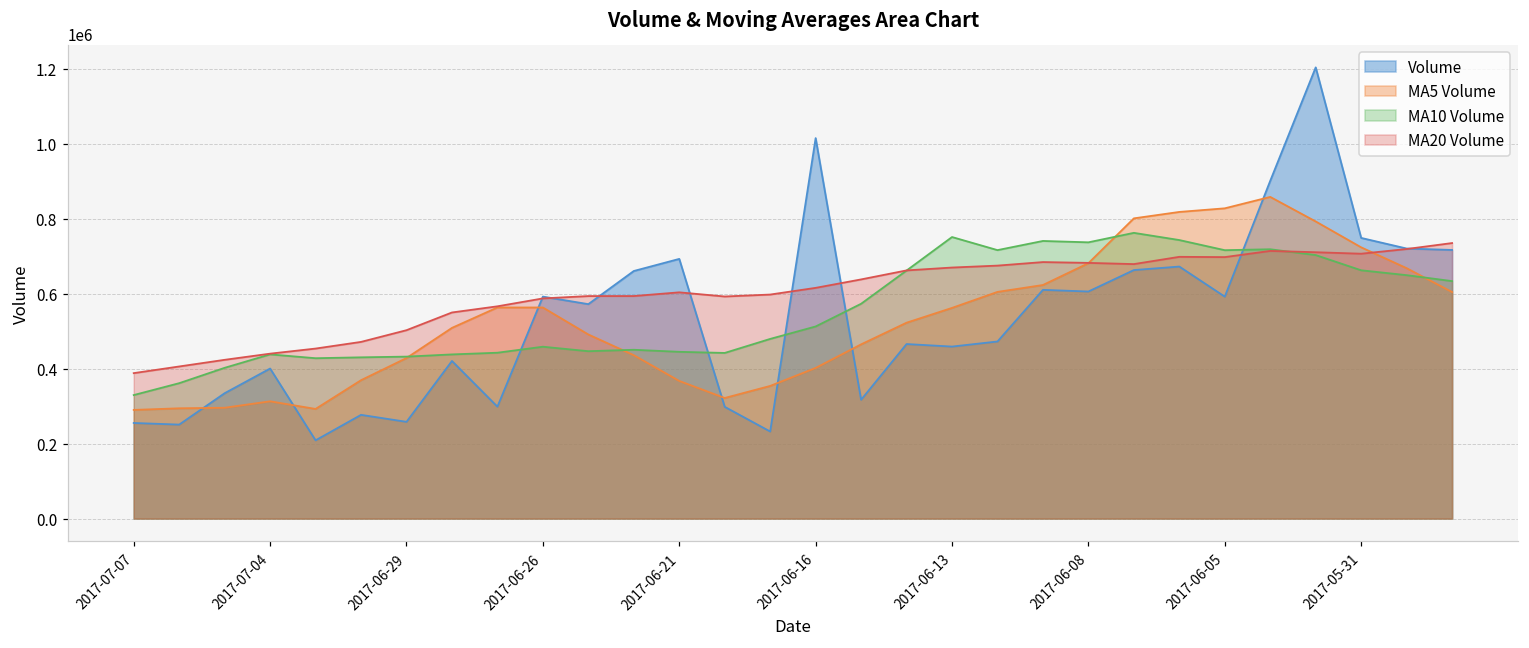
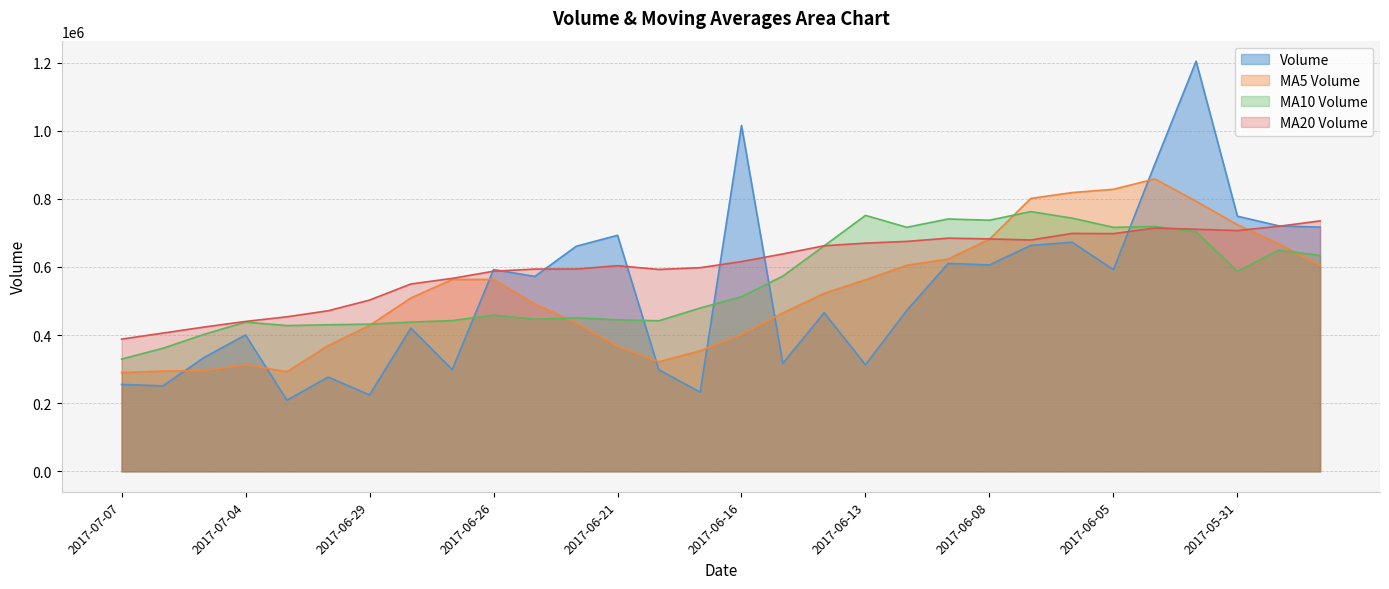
Volume, 2017-06-29: 260000 -> 220000
Volume, 2017-06-13: 460000 -> 310000
MA10 Volume, 2017-05-31: 660000 -> 590000
